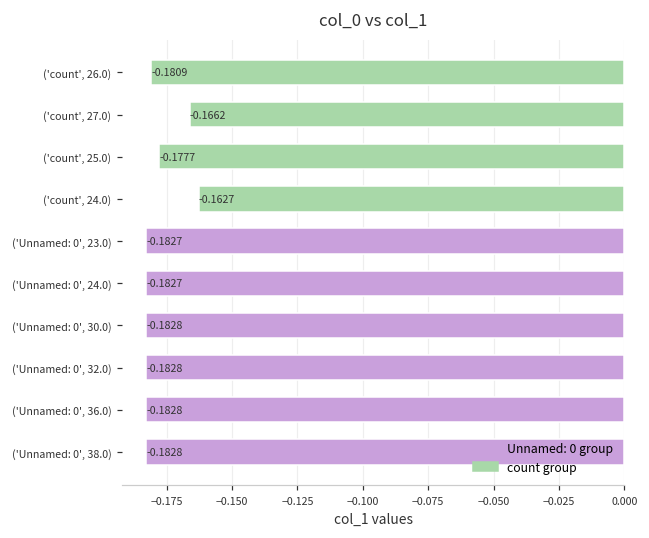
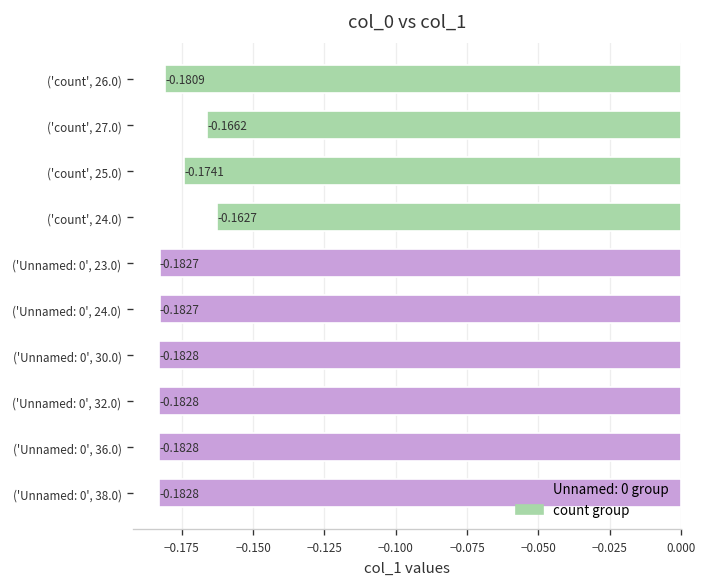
('count', 25.0): -0.1777 -> -0.1741
